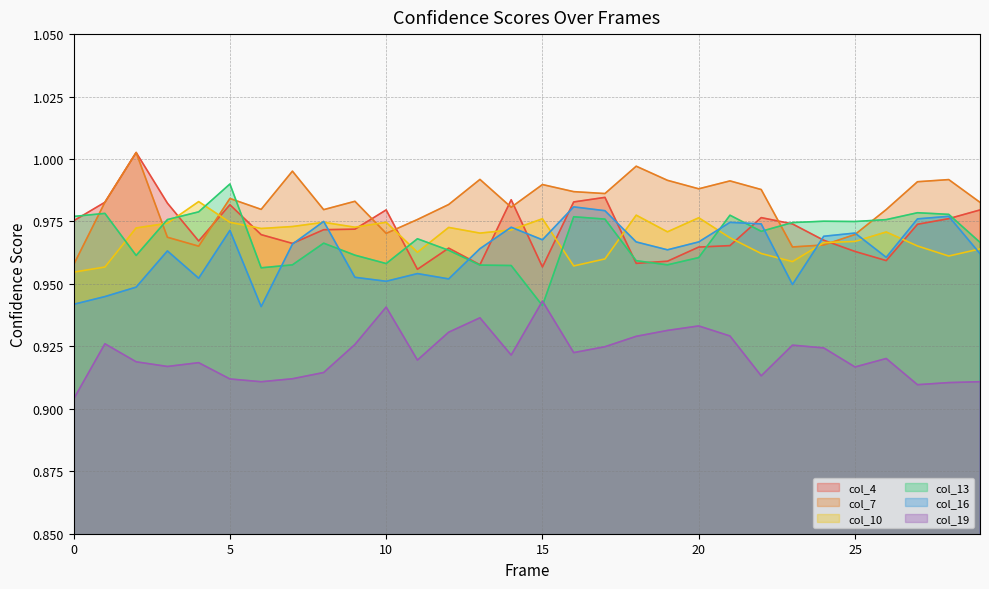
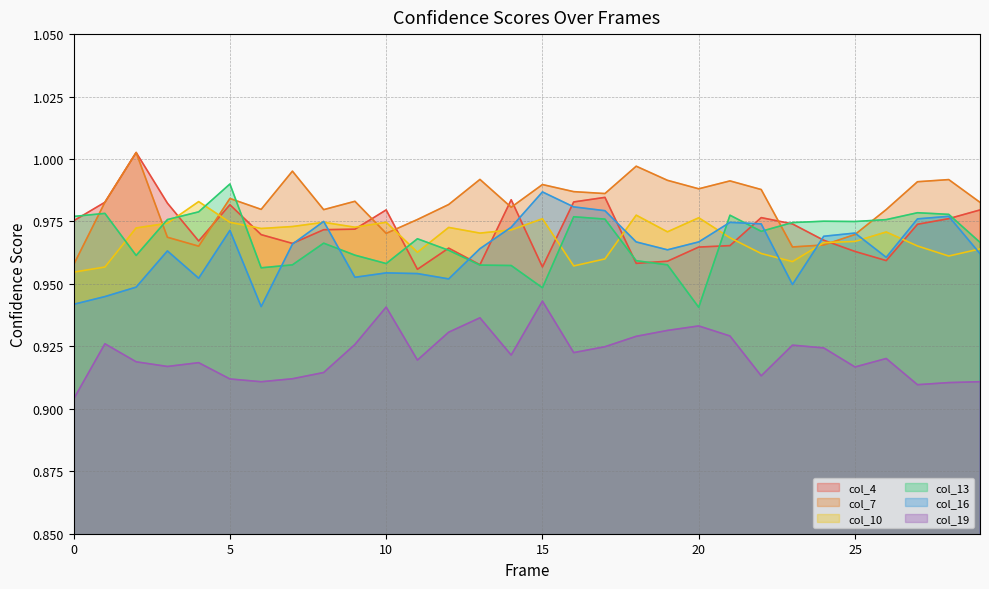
col_16, 10: 0.951 -> 0.954
col_13, 15: 0.941 -> 0.948
col_16, 15: 0.968 -> 0.987
col_13, 20: 0.961 -> 0.941
